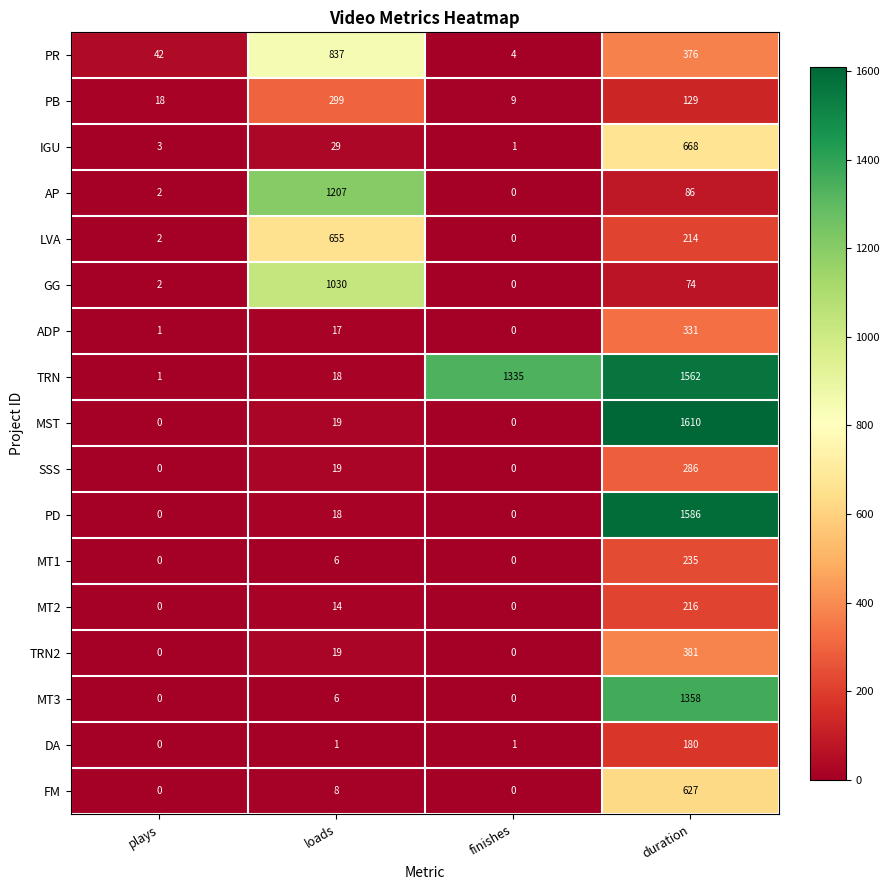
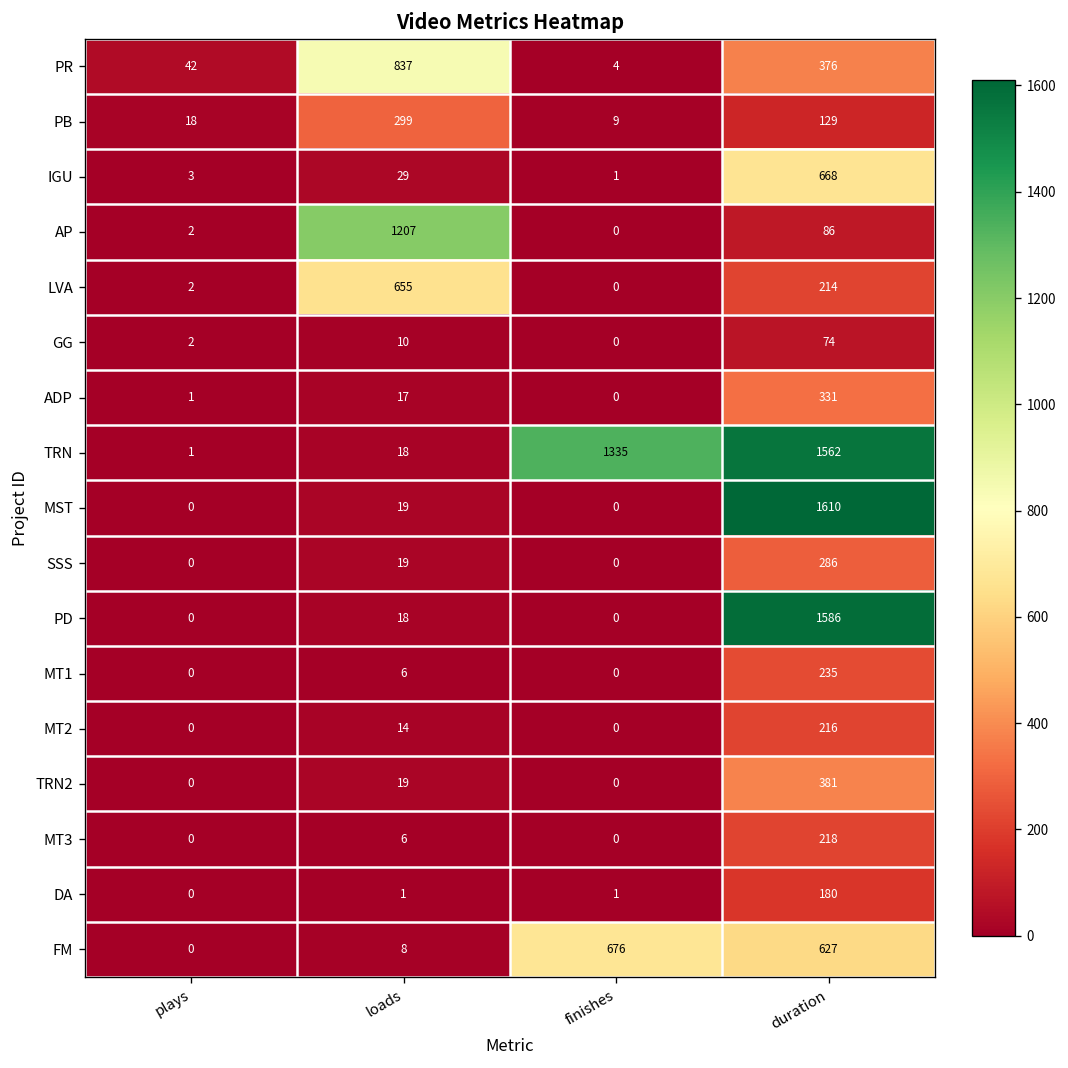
GG, loads: 1030 -> 10
MT3, duration: 1358 -> 218
FM, finishes: 0 -> 676
